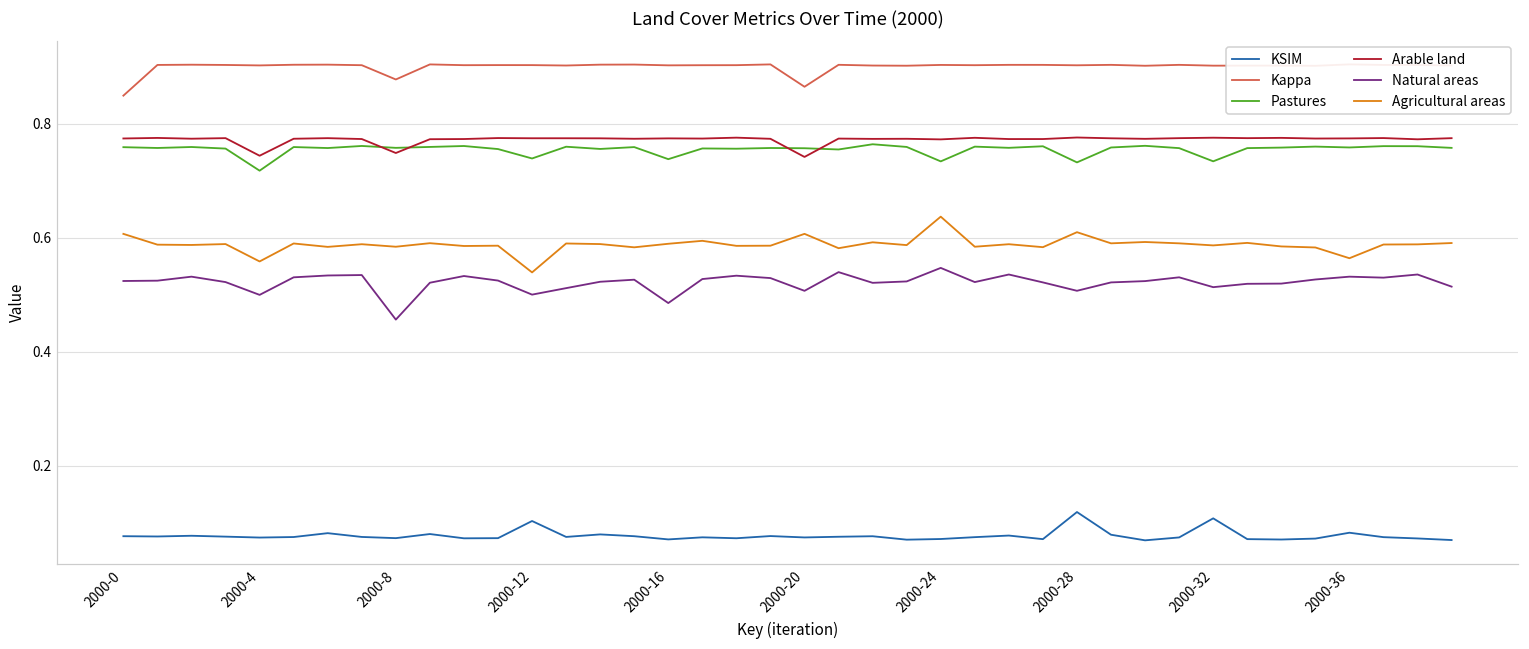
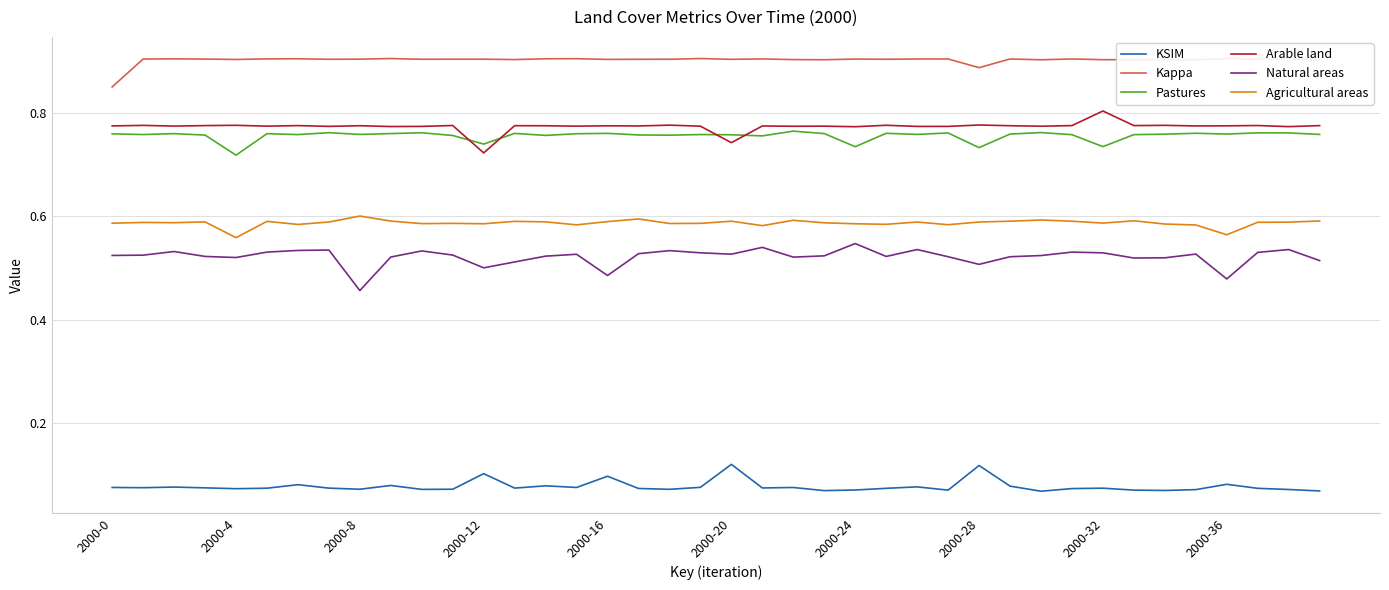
Agricultural areas, 2000-0: 0.61 -> 0.59
Arable land, 2000-4: 0.74 -> 0.78
Natural areas, 2000-4: 0.50 -> 0.52
Kappa, 2000-8: 0.88 -> 0.90
Arable land, 2000-8: 0.75 -> 0.77
Agricultural areas, 2000-8: 0.58 -> 0.60
Arable land, 2000-12: 0.77 -> 0.72
Agricultural areas, 2000-12: 0.54 -> 0.59
KSIM, 2000-16: 0.07 -> 0.10
Pastures, 2000-16: 0.74 -> 0.76
KSIM, 2000-20: 0.07 -> 0.12
Kappa, 2000-20: 0.86 -> 0.90
Natural areas, 2000-20: 0.51 -> 0.53
Agricultural areas, 2000-20: 0.61 -> 0.59
Agricultural areas, 2000-24: 0.64 -> 0.59
Kappa, 2000-28: 0.90 -> 0.89
Agricultural areas, 2000-28: 0.61 -> 0.59
KSIM, 2000-32: 0.11 -> 0.08
Arable land, 2000-32: 0.78 -> 0.80
Natural areas, 2000-32: 0.51 -> 0.53
Natural areas, 2000-36: 0.53 -> 0.48
